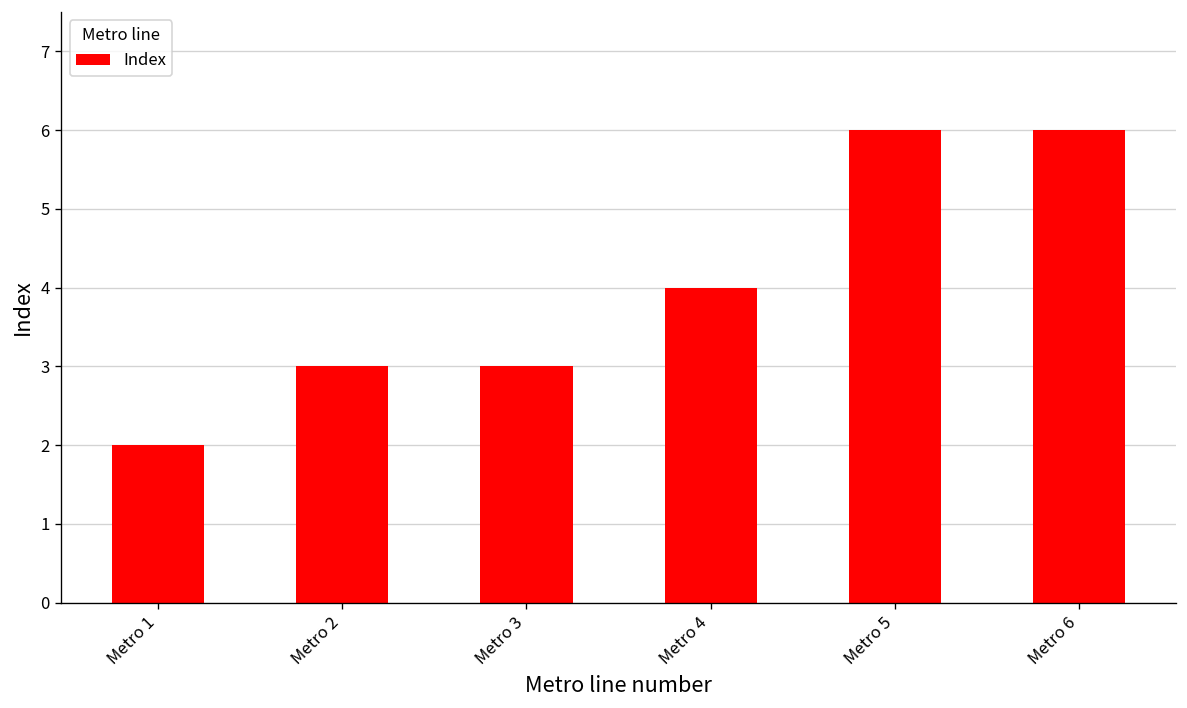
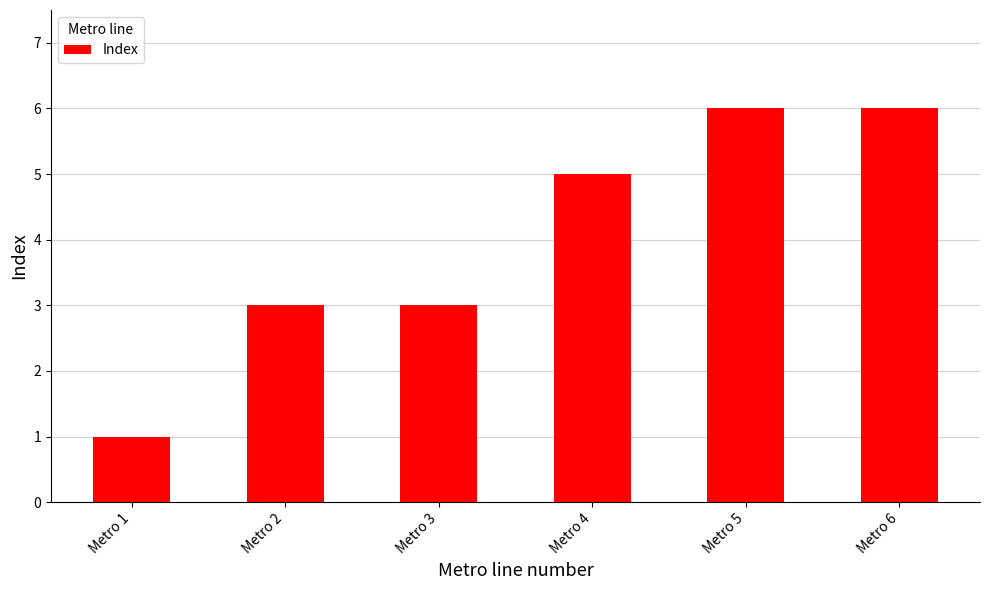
Metro 1: 2 -> 1
Metro 4: 4 -> 5
